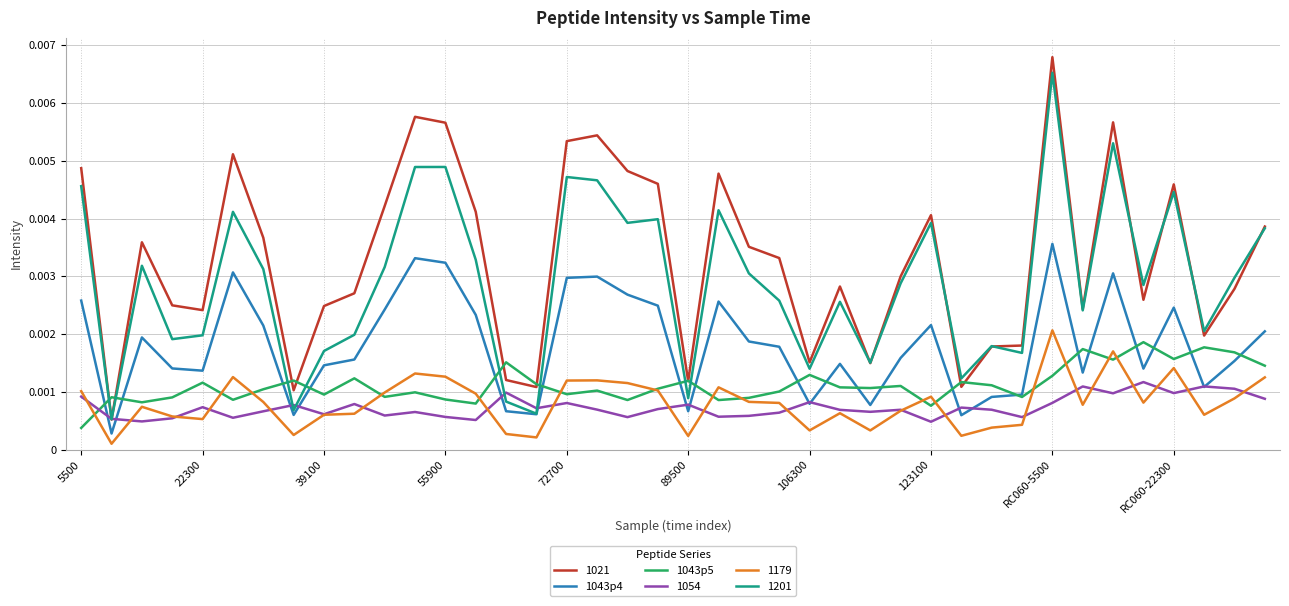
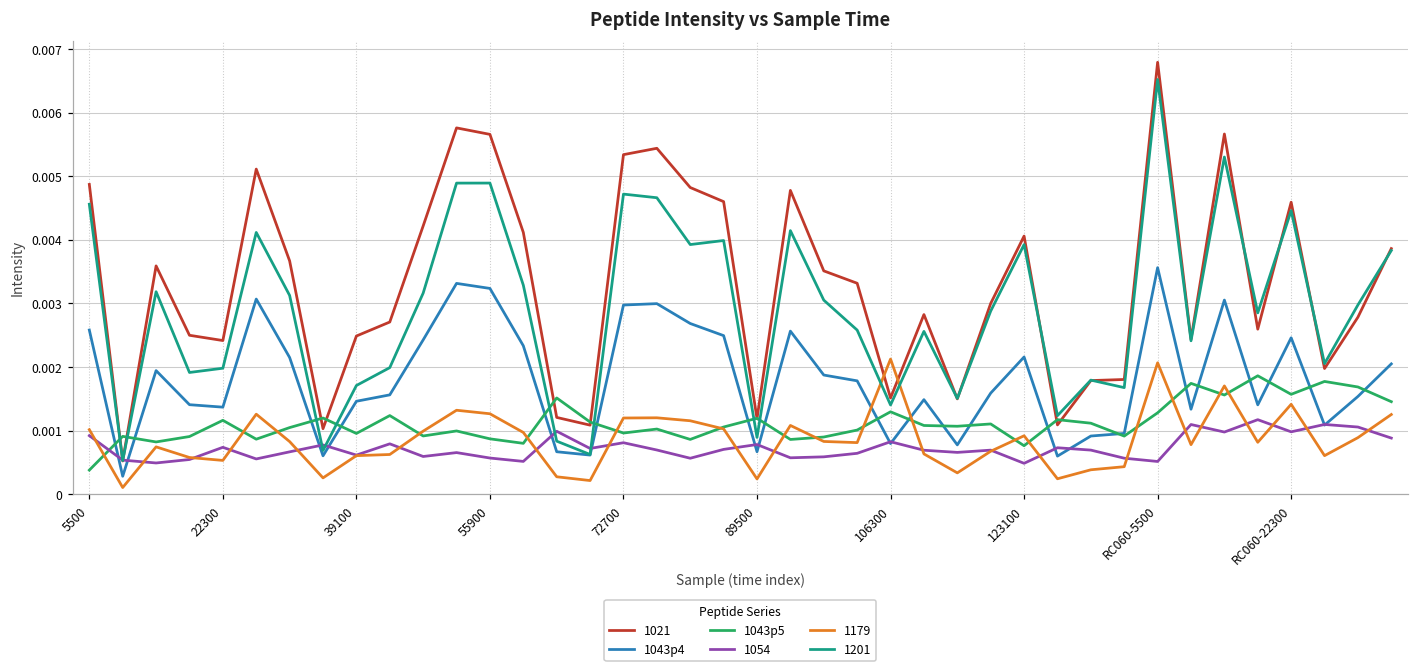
1179, 106300: 0.0003 -> 0.0021
1054, RC060-5500: 0.0008 -> 0.0005
